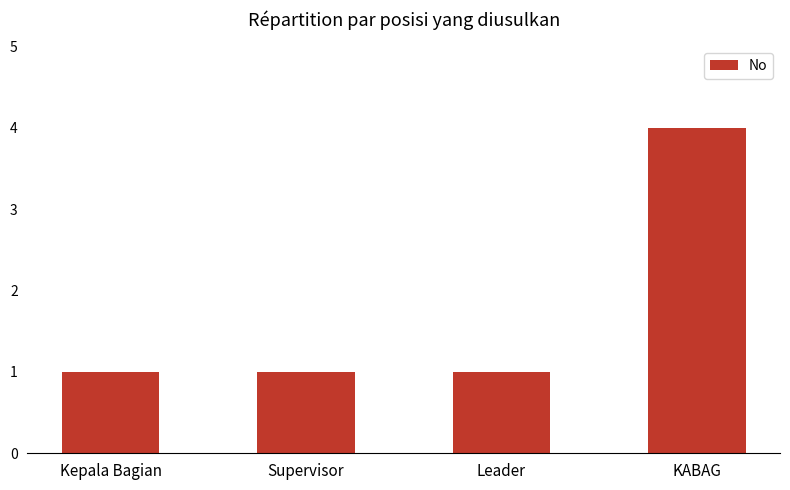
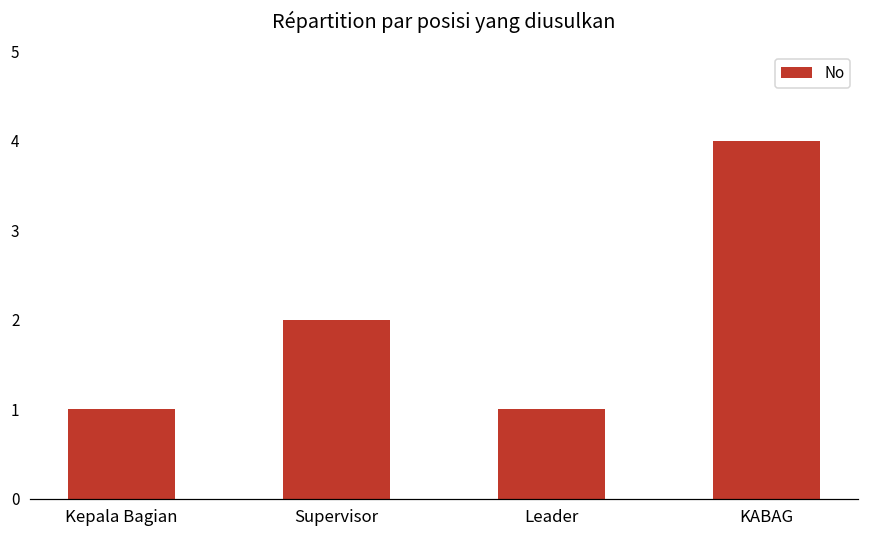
Supervisor: 1 -> 2
